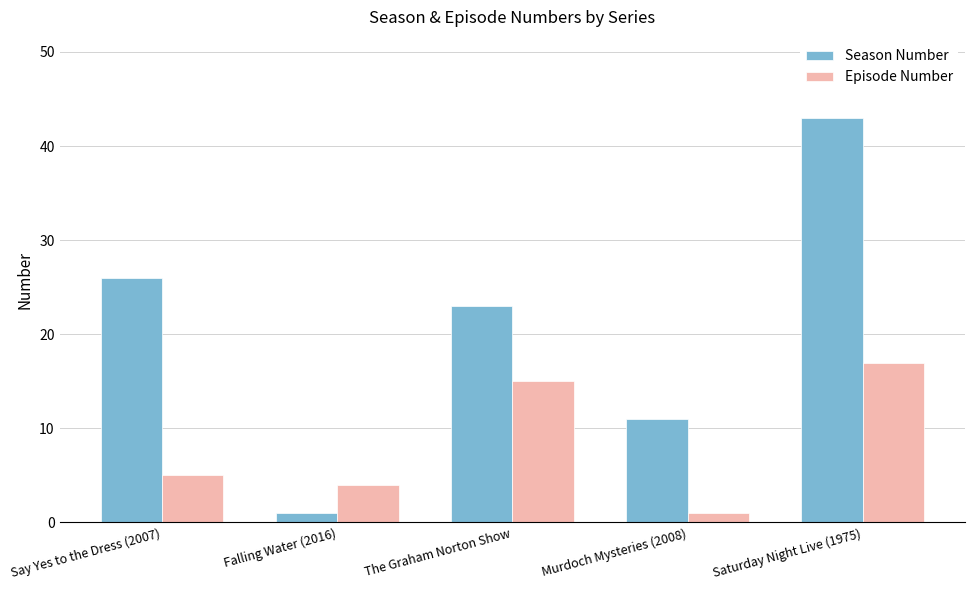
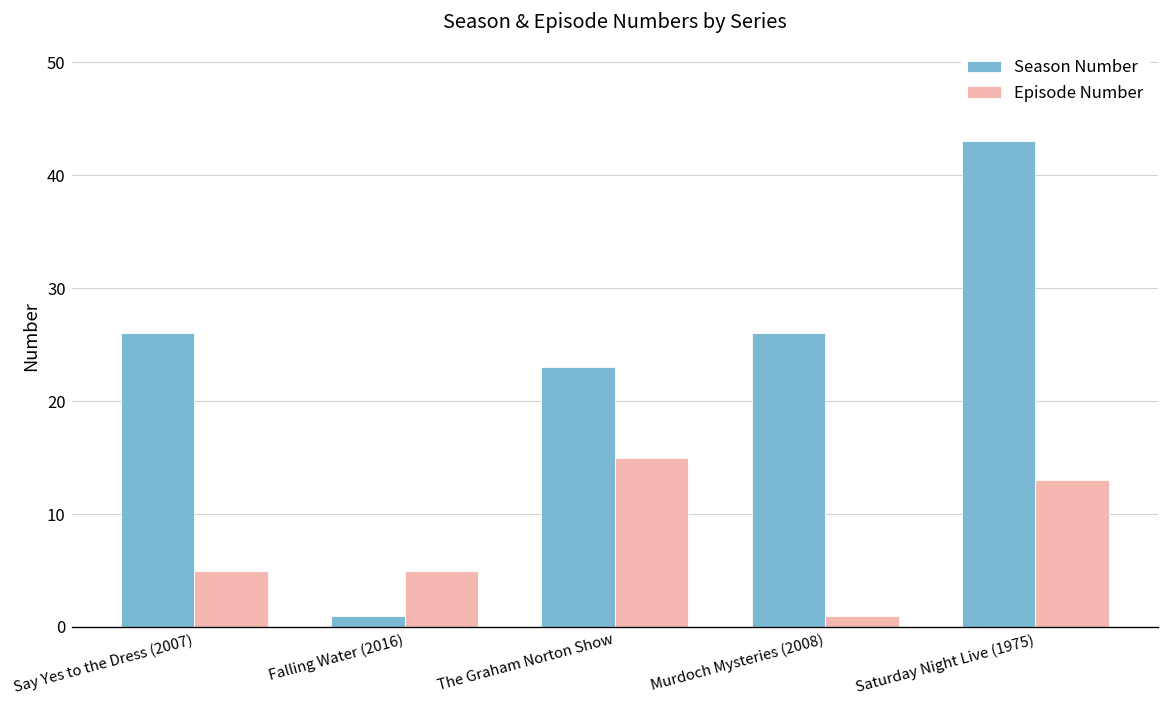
Episode Number, Falling Water (2016): 4 -> 5
Season Number, Murdoch Mysteries (2008): 11 -> 26
Episode Number, Saturday Night Live (1975): 17 -> 13
